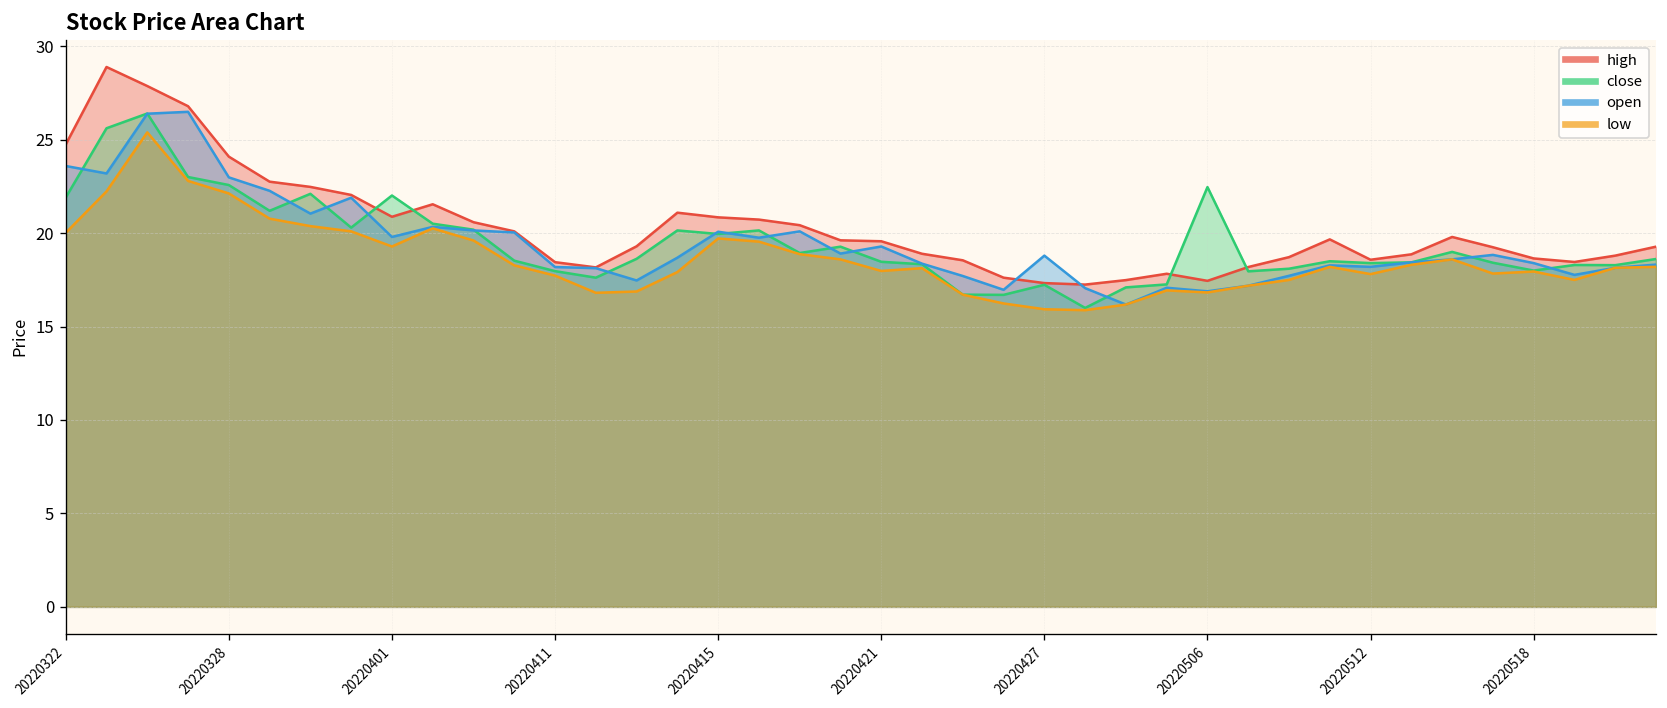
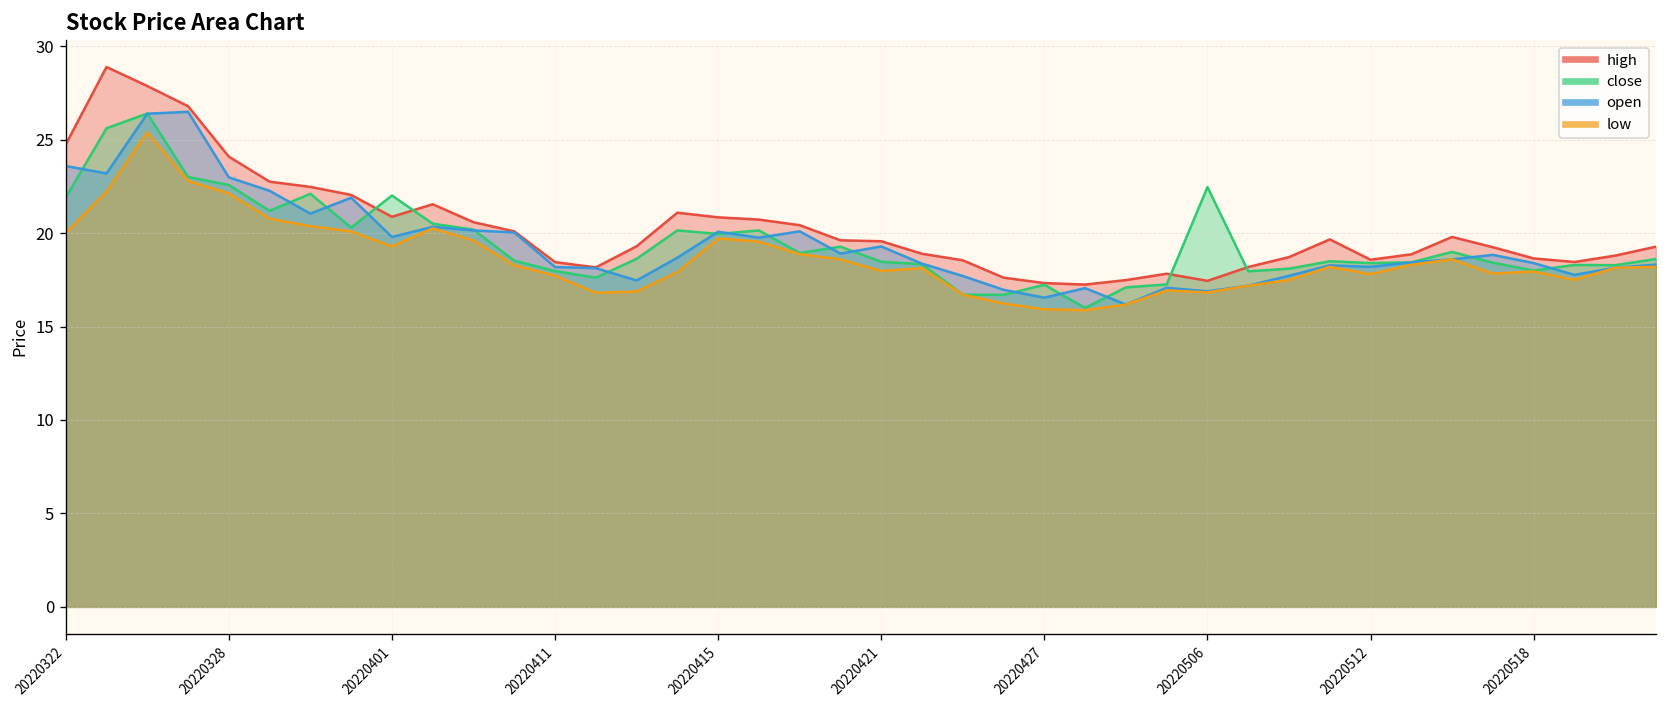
open, 20220427: 18.8 -> 16.6
